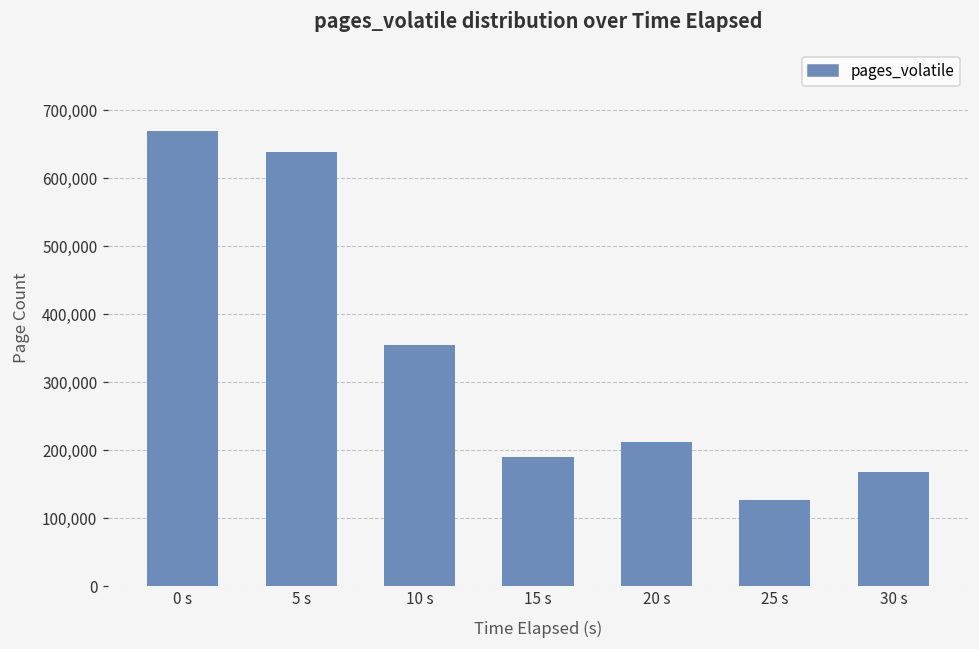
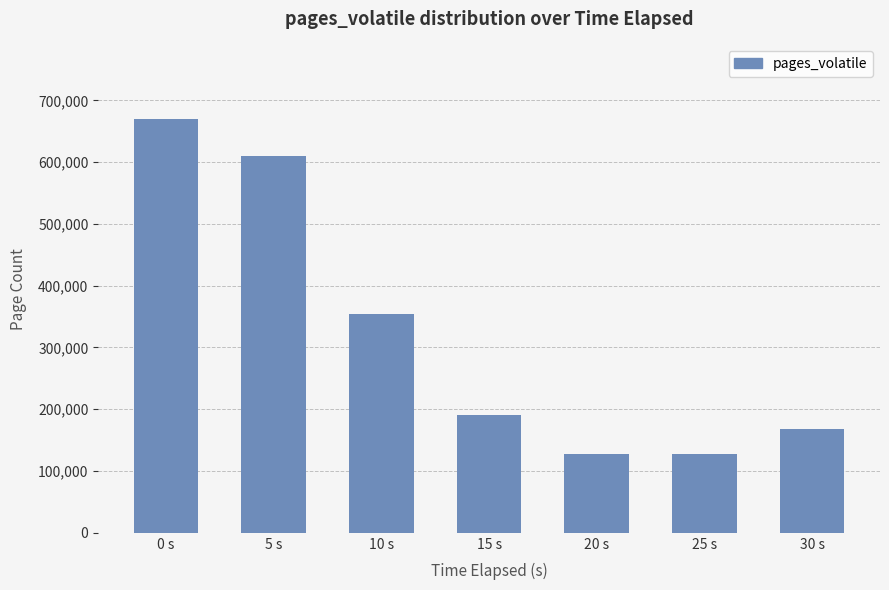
5 s: 640,000 -> 610,000
20 s: 210,000 -> 130,000
